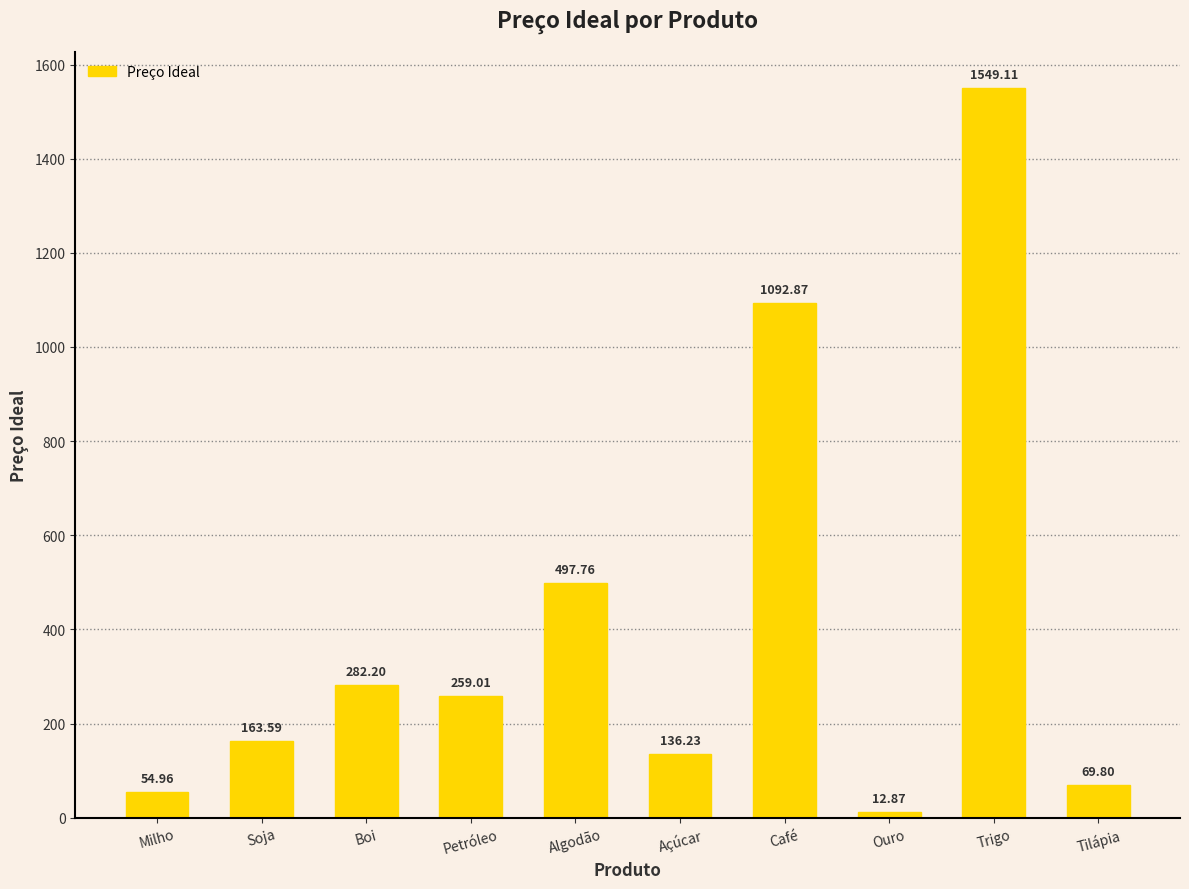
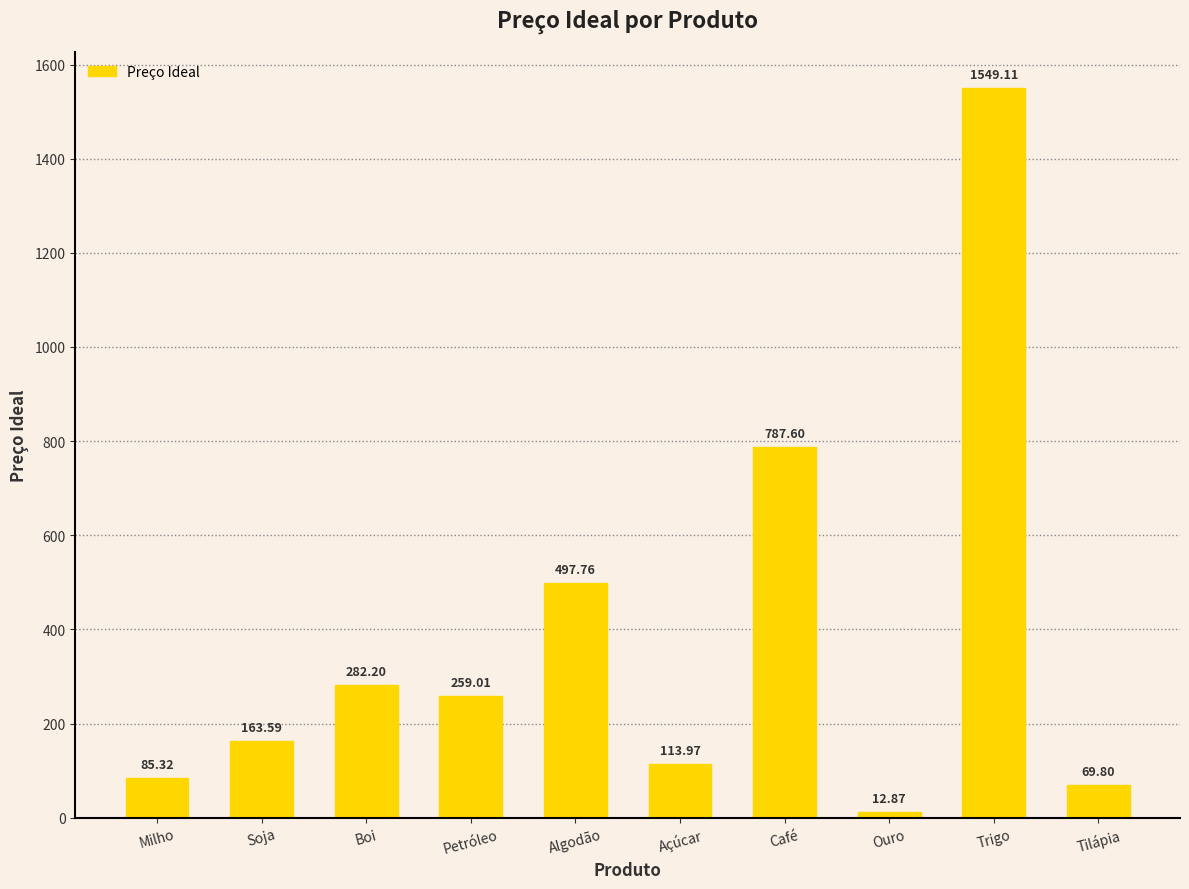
Milho: 54.96 -> 85.32
Açúcar: 136.23 -> 113.97
Café: 1092.87 -> 787.60
